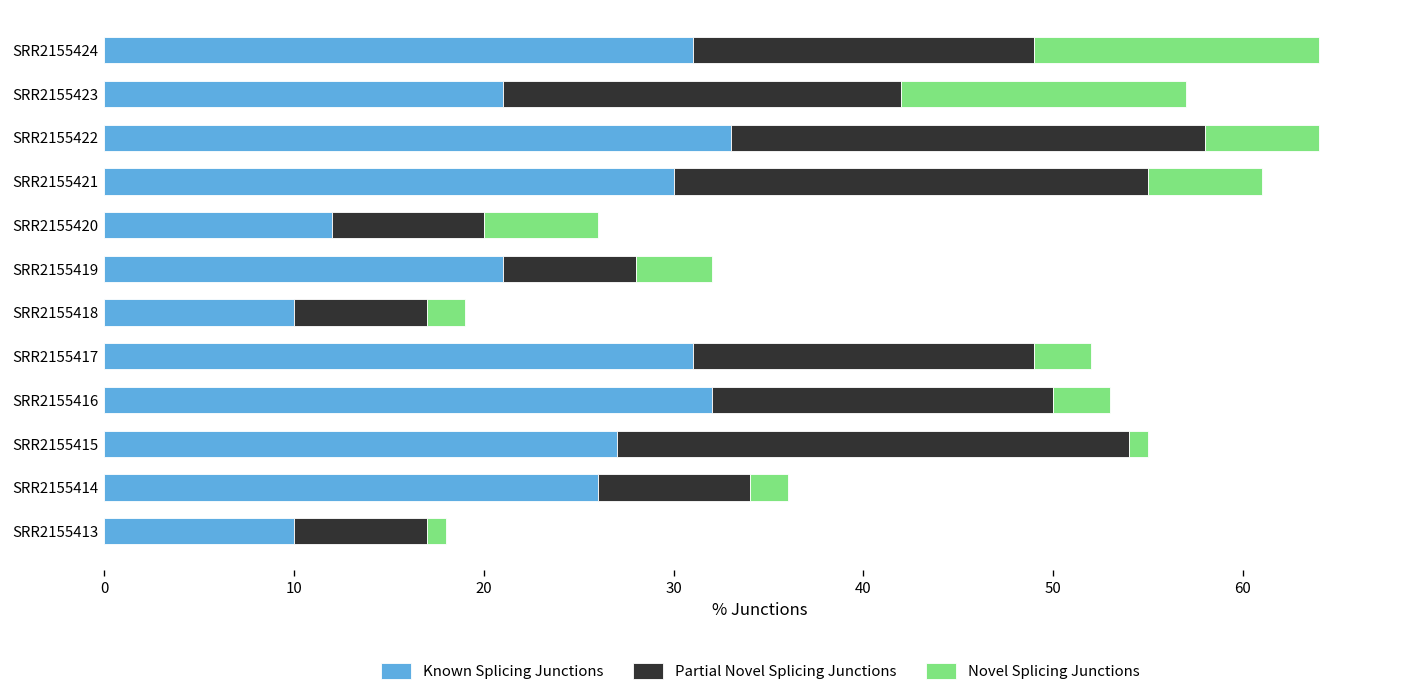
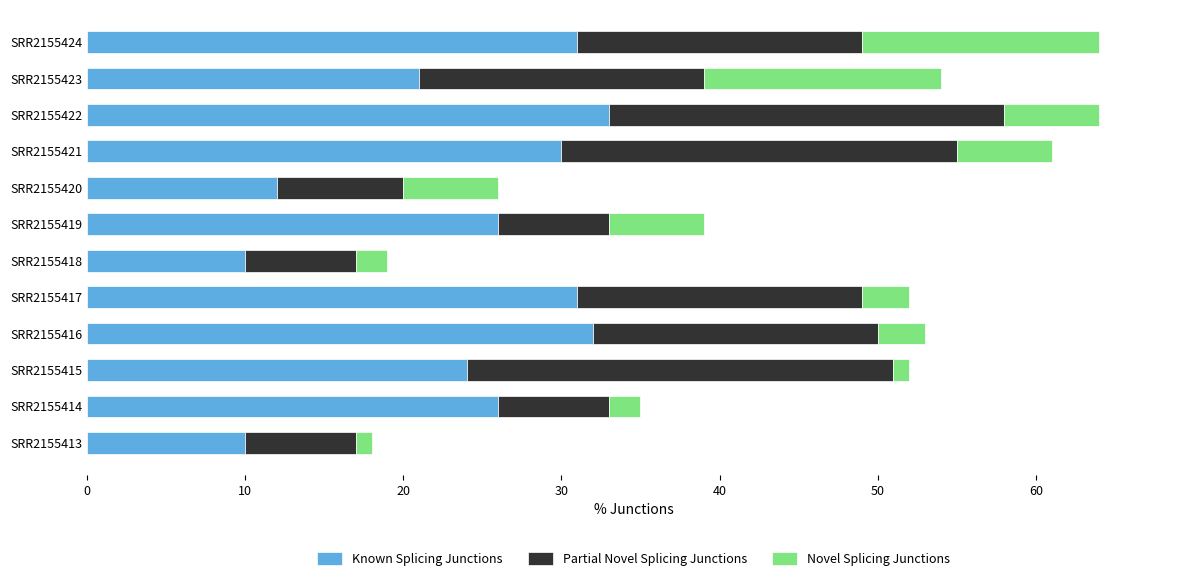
Partial Novel Splicing Junctions, SRR2155423: 21 -> 18
Known Splicing Junctions, SRR2155419: 21 -> 26
Novel Splicing Junctions, SRR2155419: 4 -> 6
Known Splicing Junctions, SRR2155415: 27 -> 24
Partial Novel Splicing Junctions, SRR2155414: 8 -> 7
